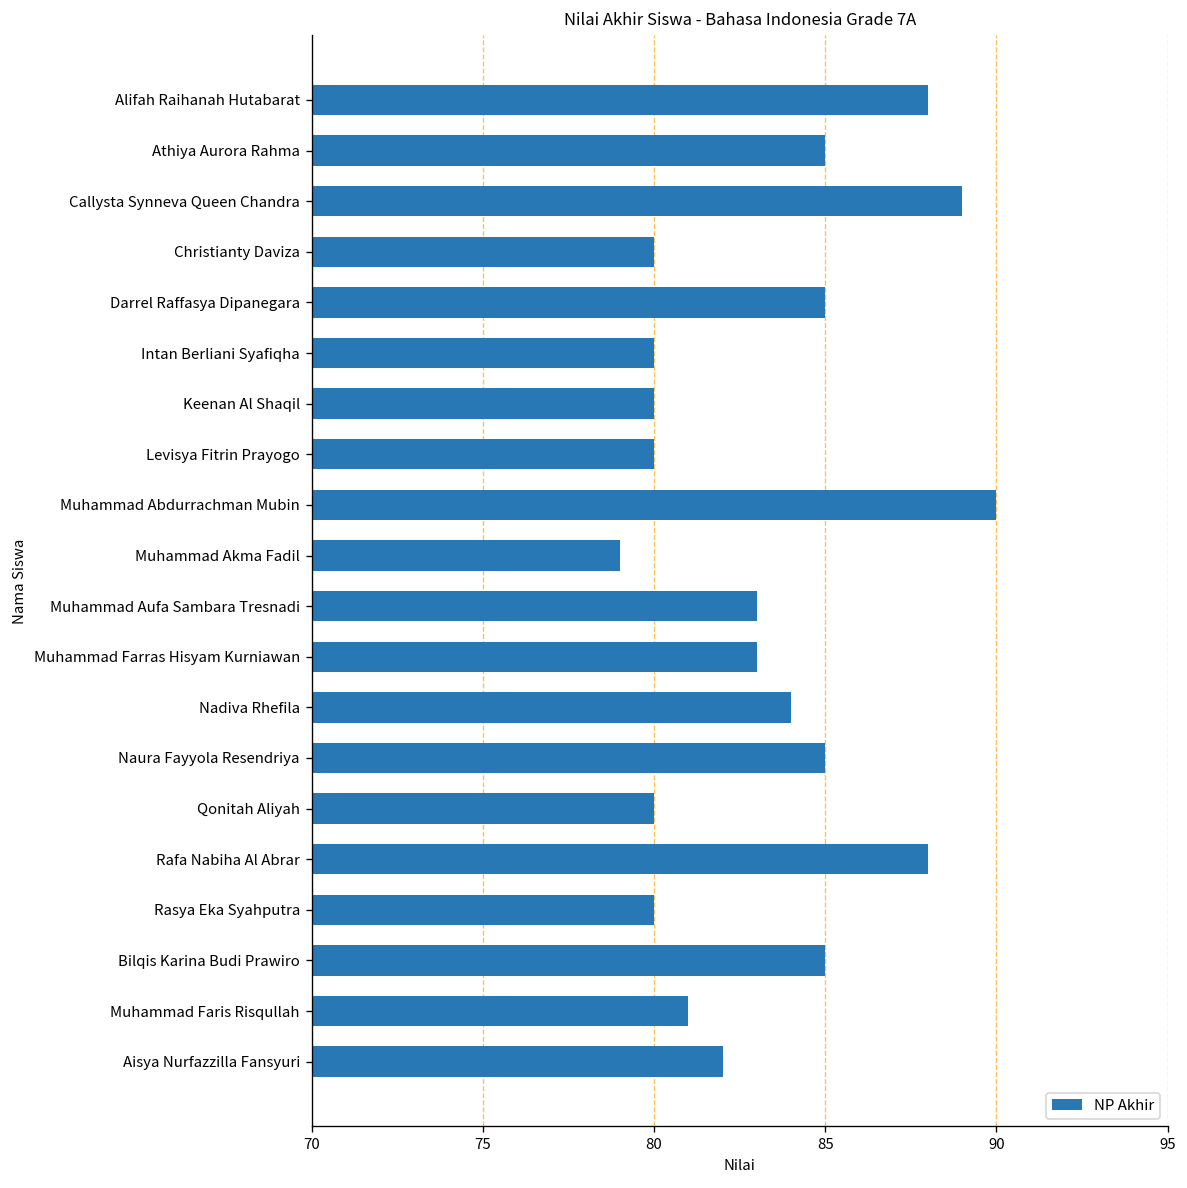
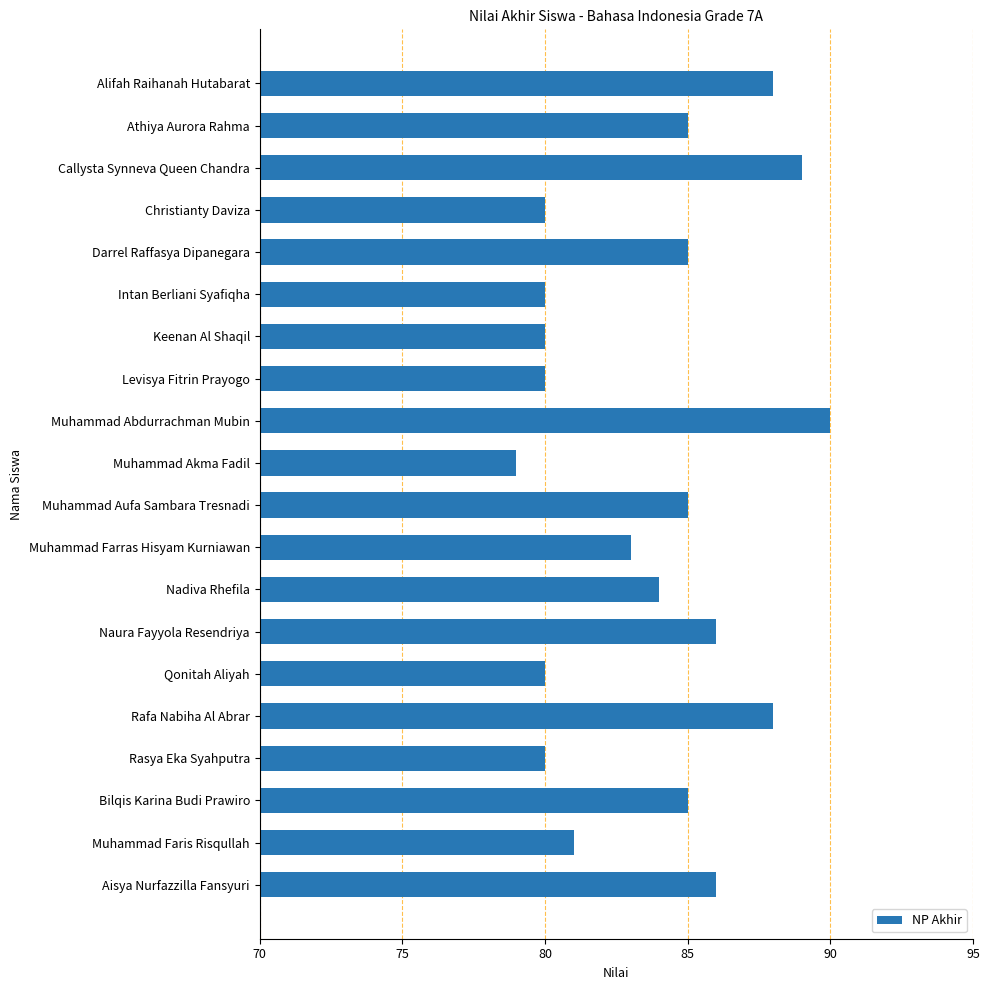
Muhammad Aufa Sambara Tresnadi: 83 -> 85
Naura Fayyola Resendriya: 85 -> 86
Aisya Nurfazzilla Fansyuri: 82 -> 86
